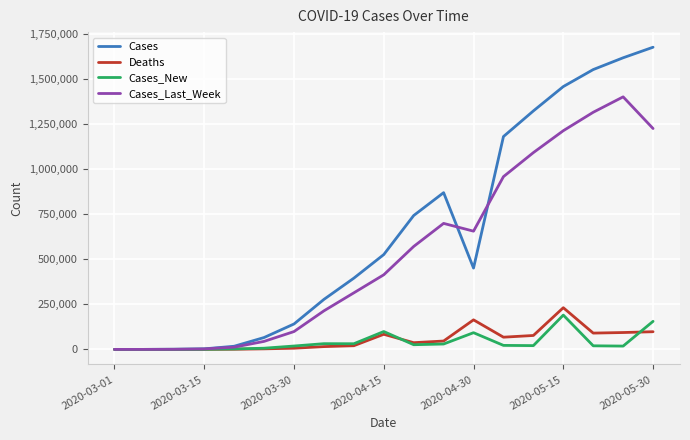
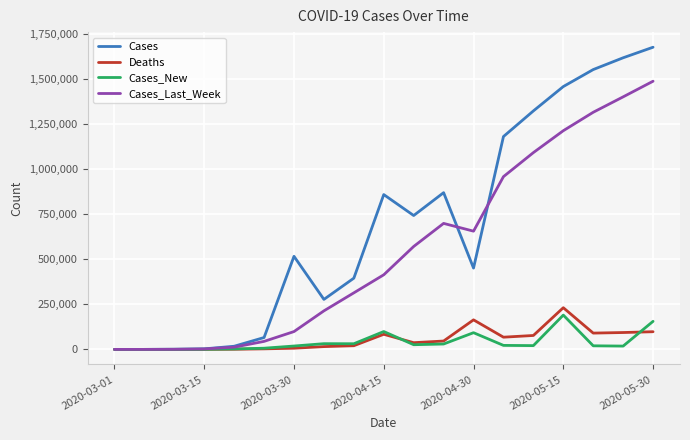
Cases, 2020-03-30: 140,000 -> 520,000
Cases, 2020-04-15: 530,000 -> 860,000
Cases_Last_Week, 2020-05-30: 1,220,000 -> 1,490,000
